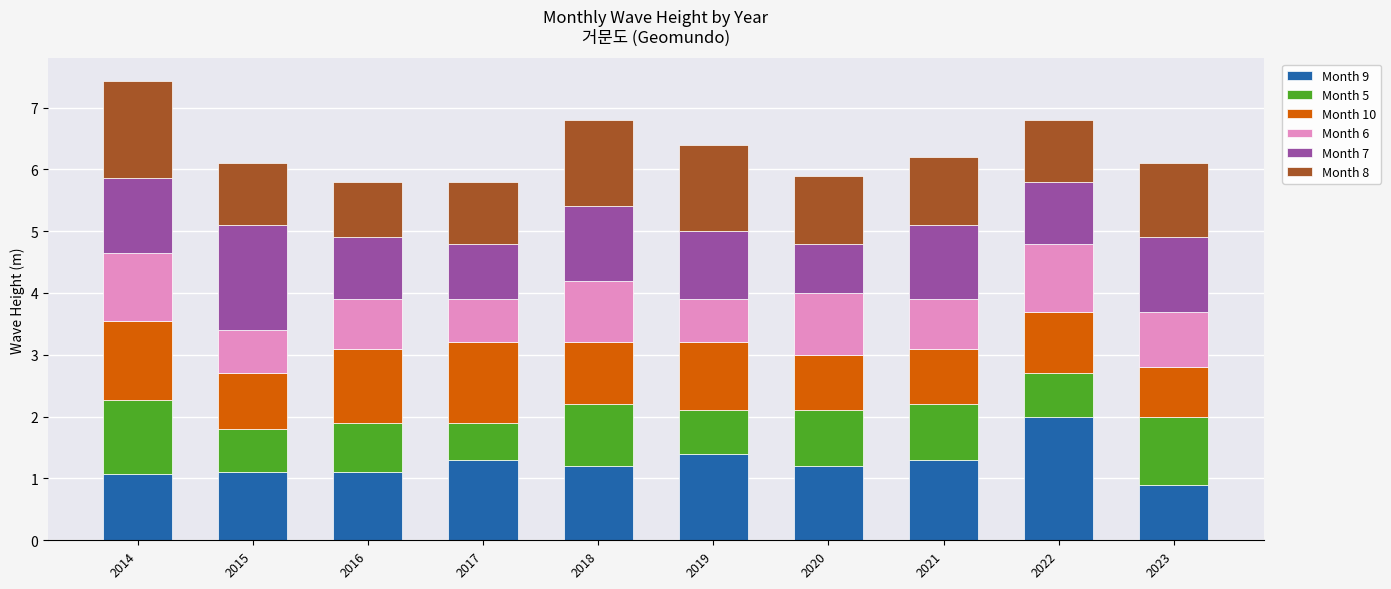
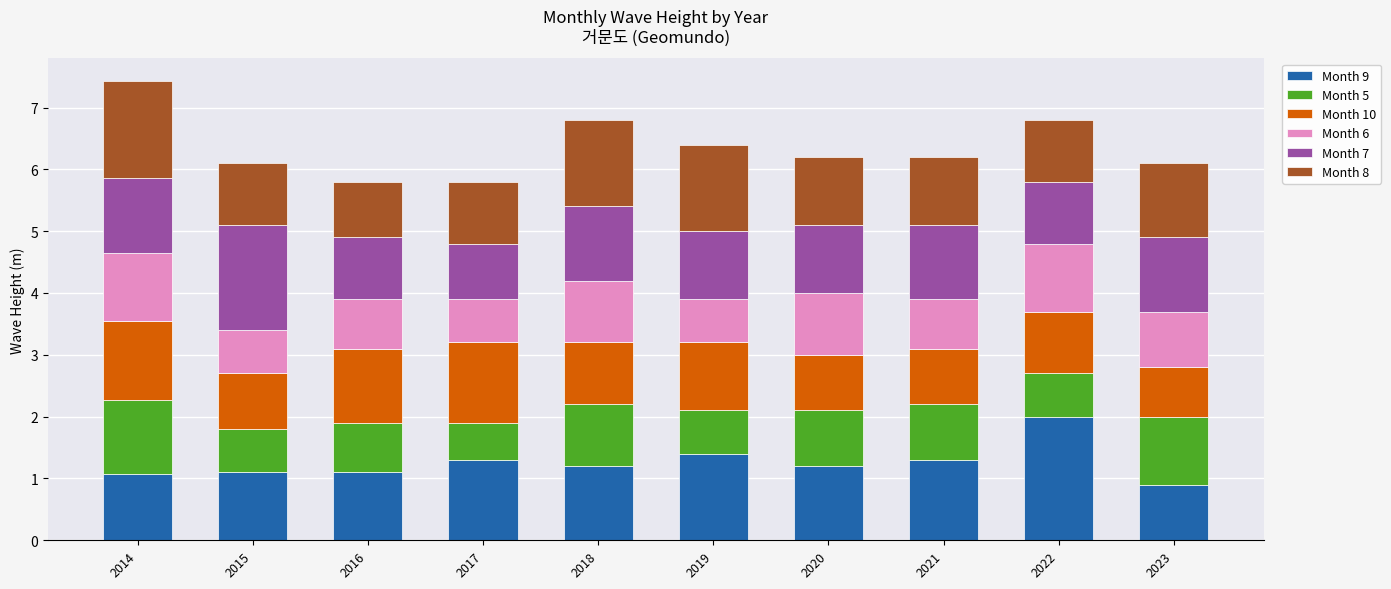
Month 7, 2020: 0.8 -> 1.1
